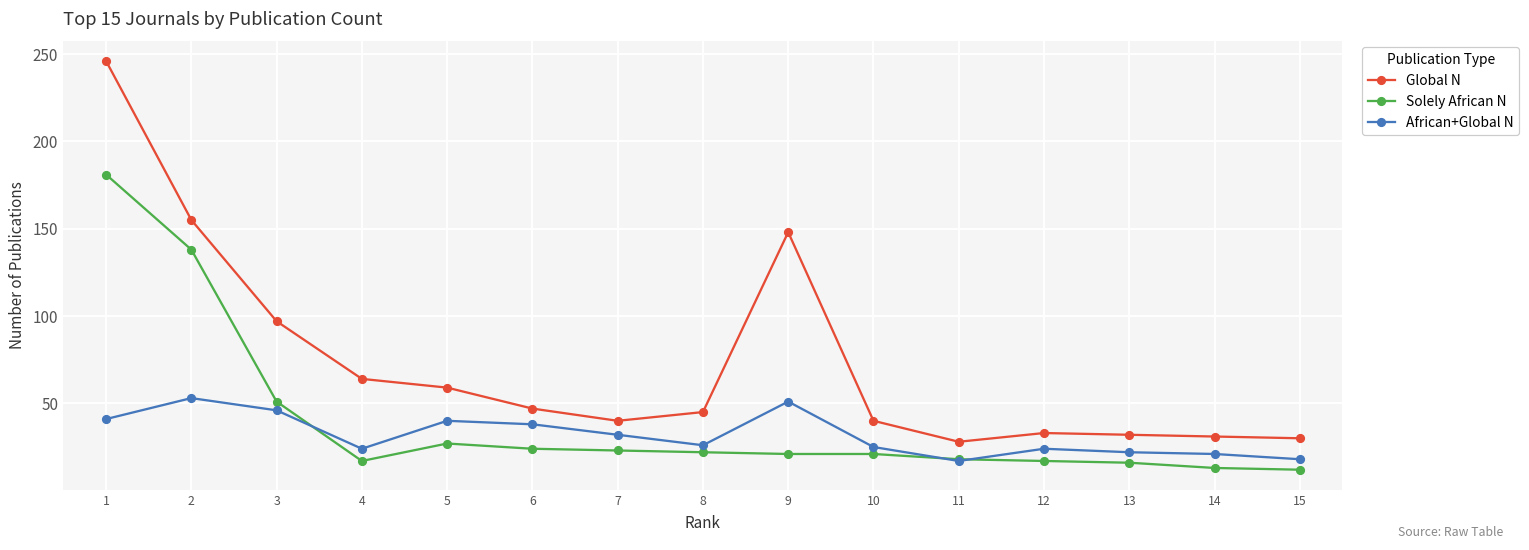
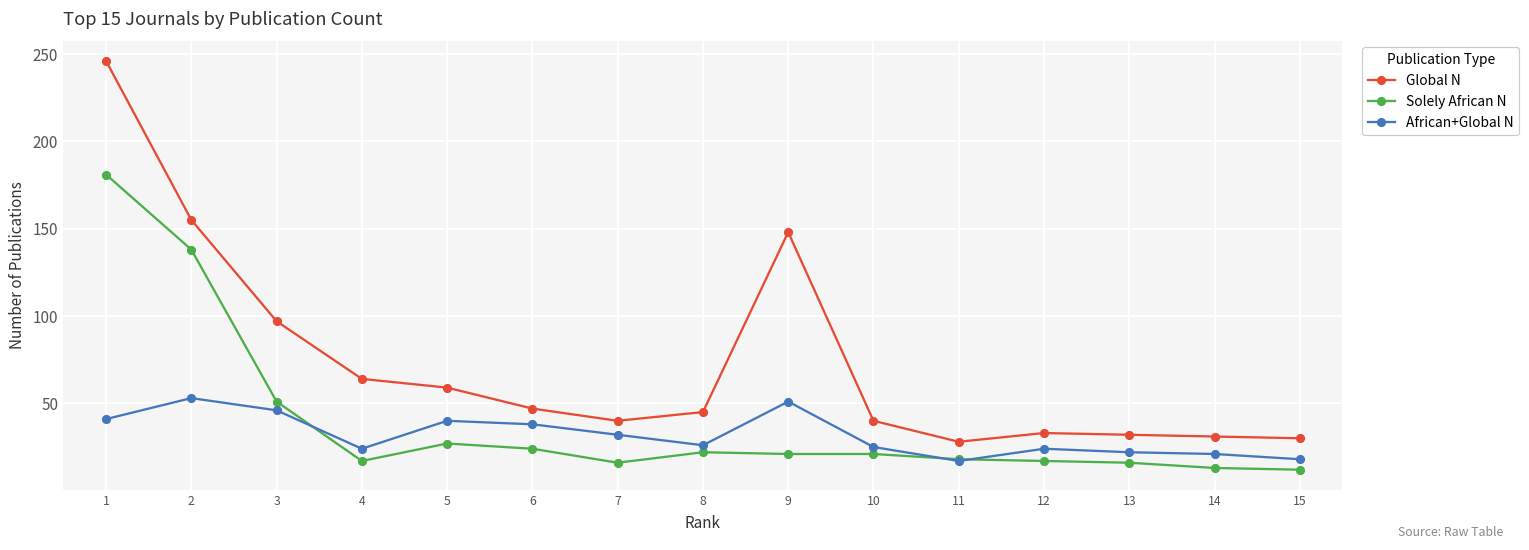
Solely African N, 7: 23 -> 16
